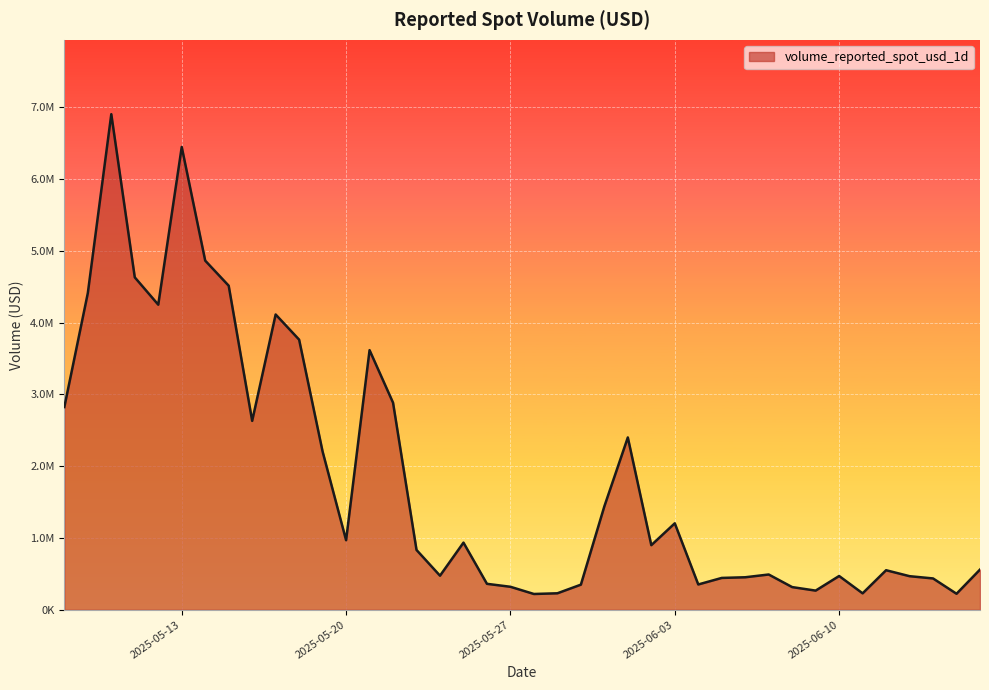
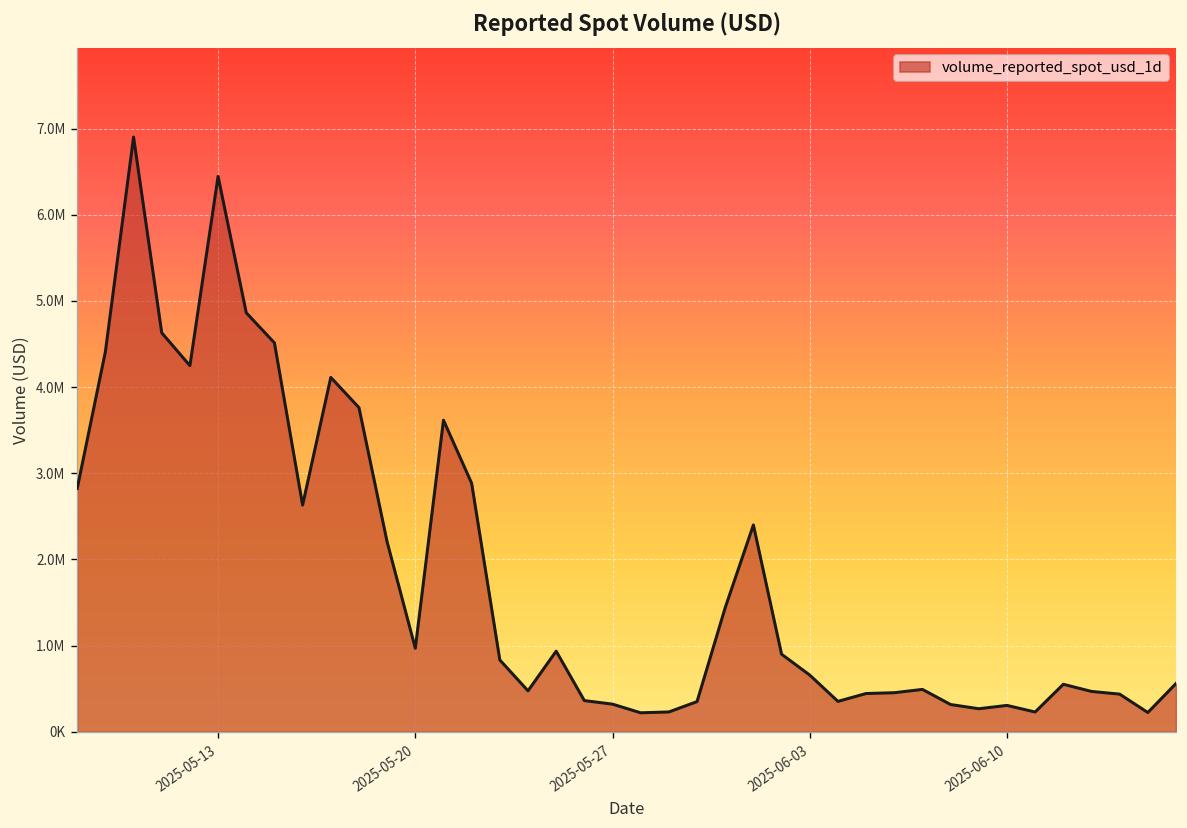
2025-06-03: 1200000 -> 700000
2025-06-10: 500000 -> 300000
